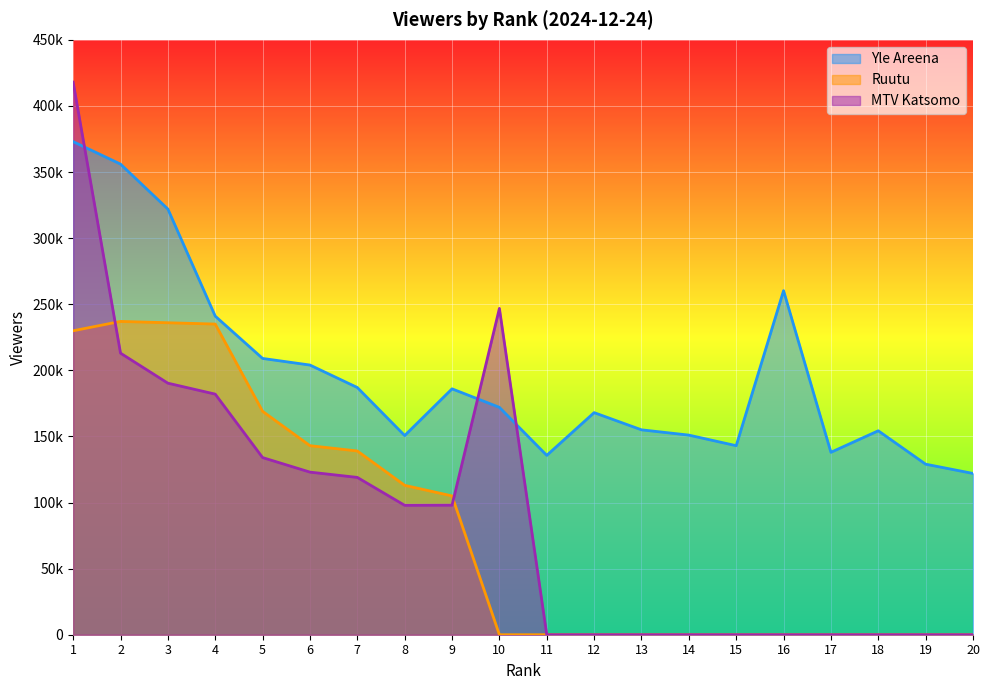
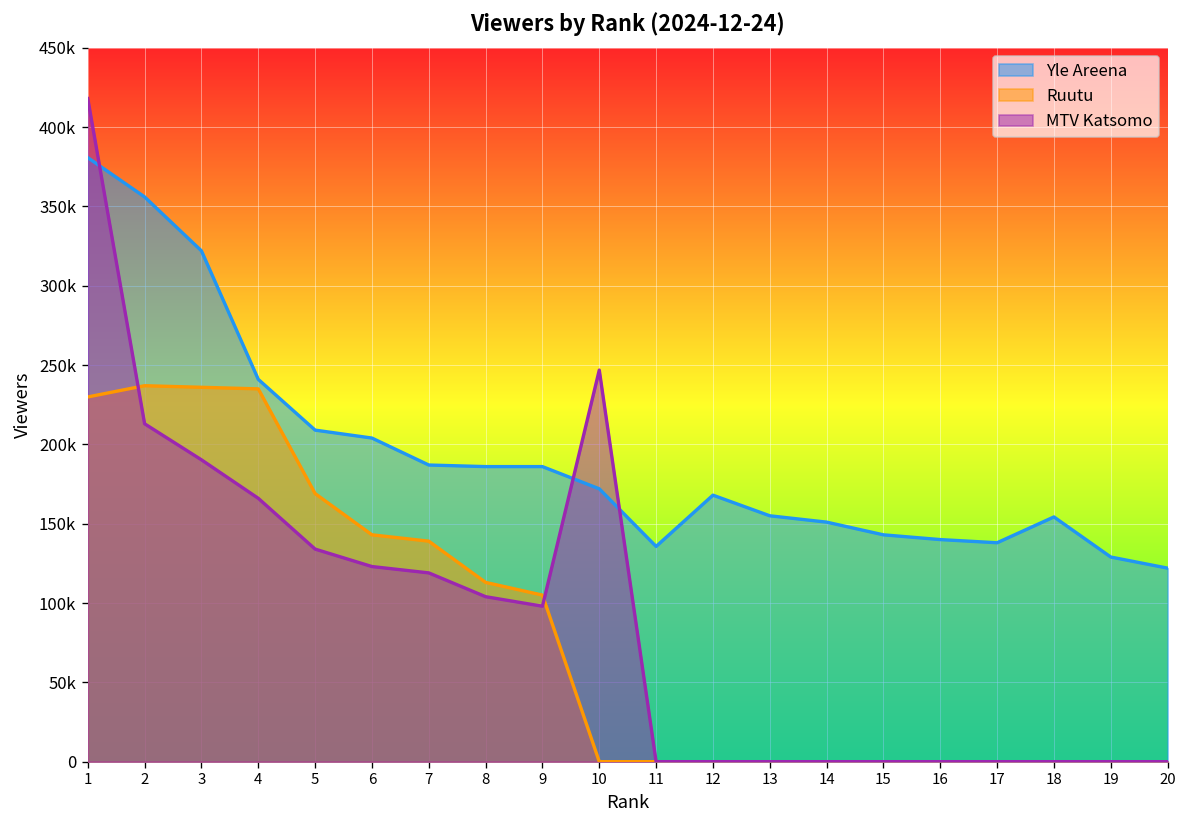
Yle Areena, 1: 373000 -> 381000
MTV Katsomo, 4: 182000 -> 166000
Yle Areena, 8: 151000 -> 186000
MTV Katsomo, 8: 98000 -> 104000
Yle Areena, 16: 260000 -> 140000
